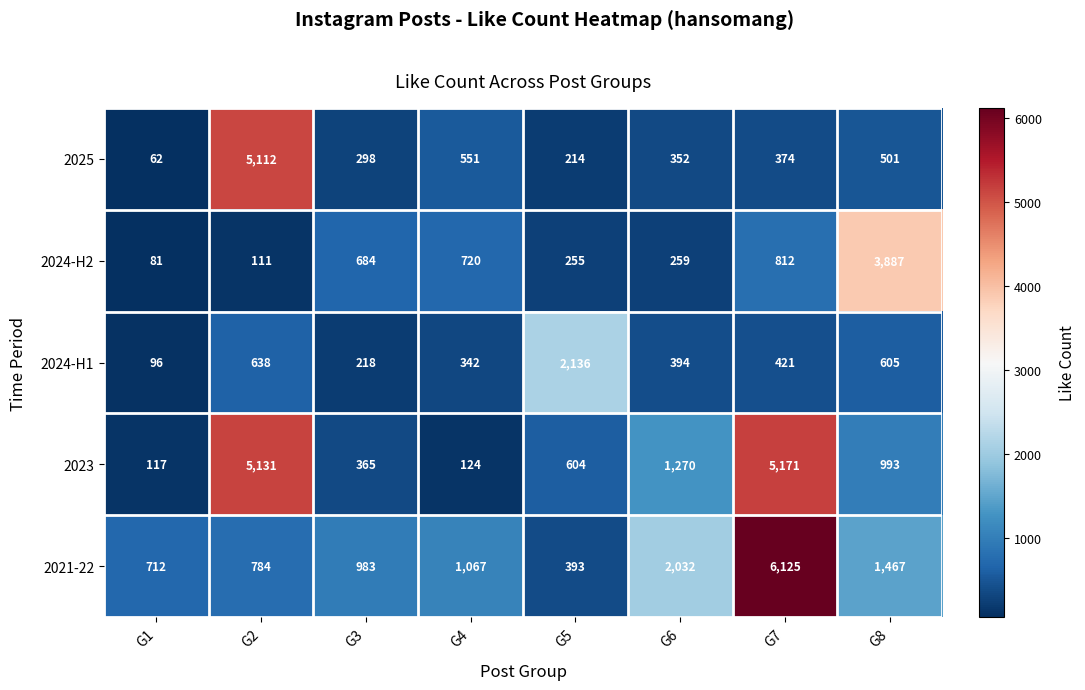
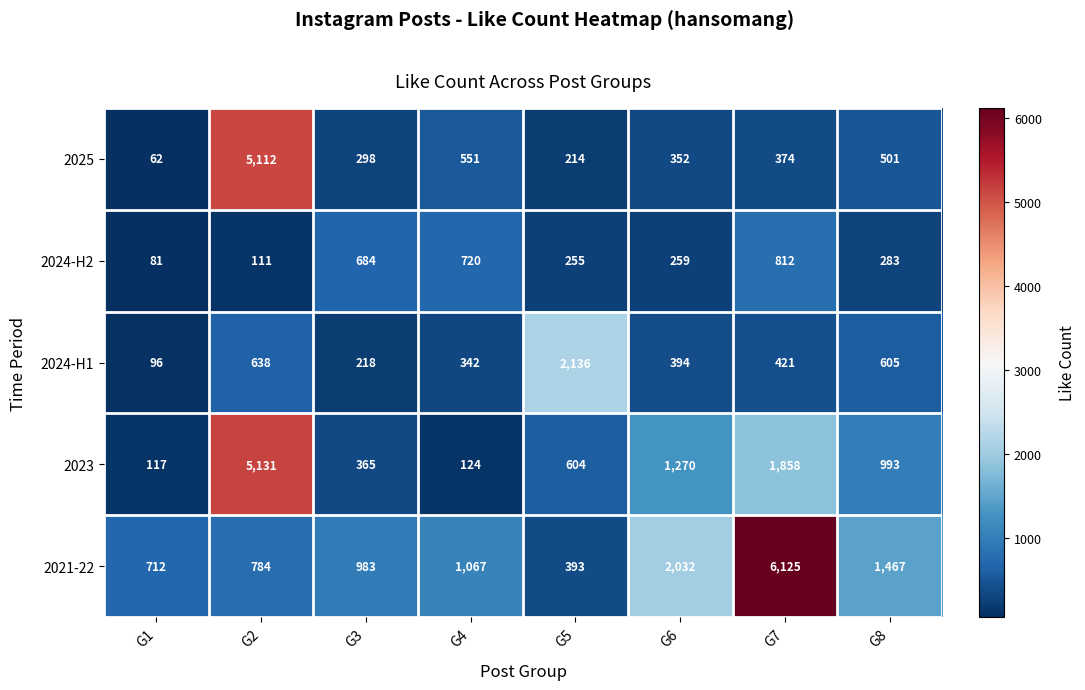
2024-H2, G8: 3,887 -> 283
2023, G7: 5,171 -> 1,858
